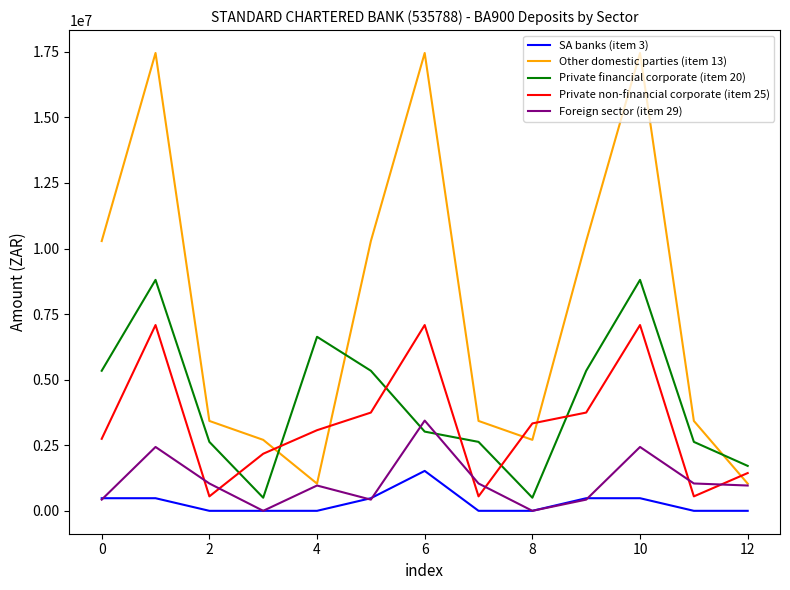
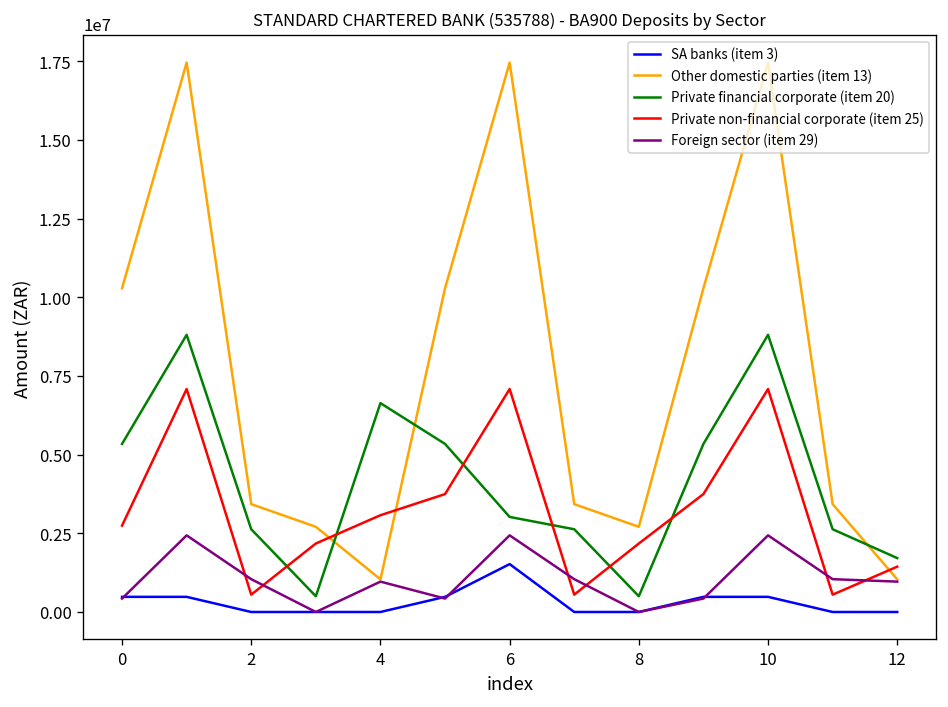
Foreign sector (item 29), 6: 3400000 -> 2400000
Private non-financial corporate (item 25), 8: 3300000 -> 2200000
